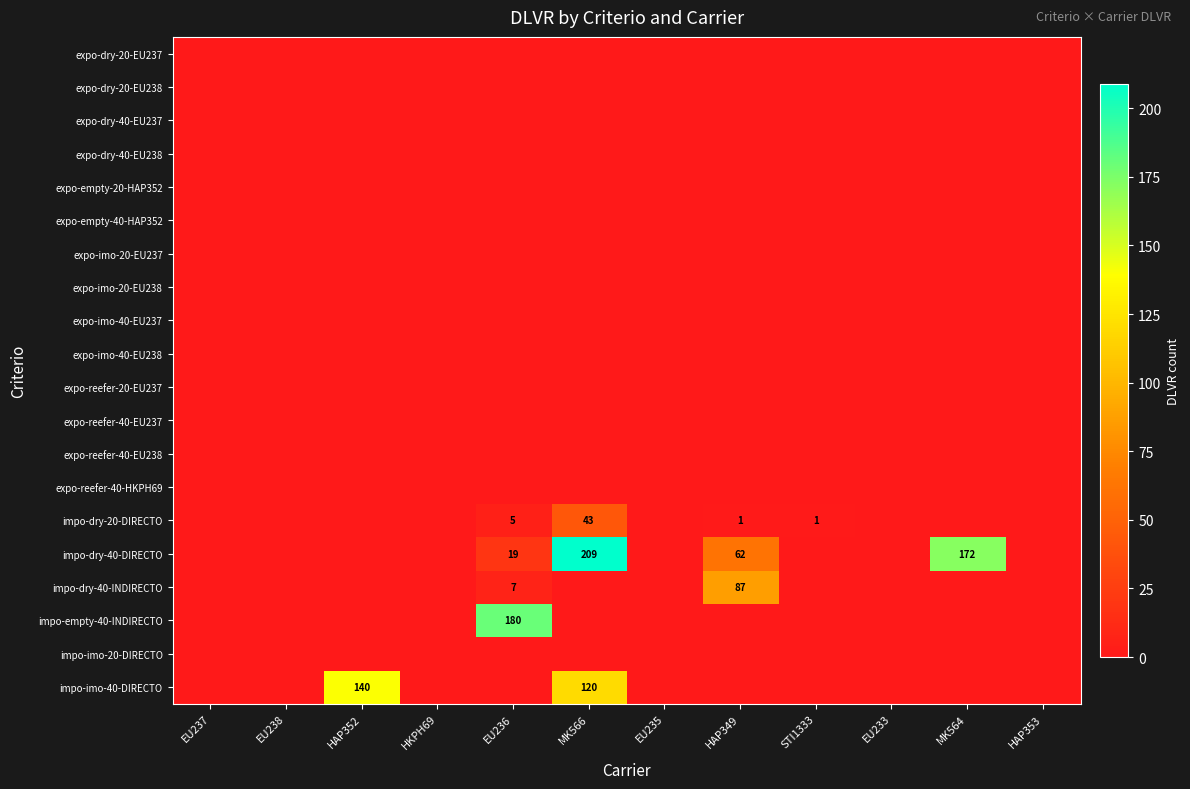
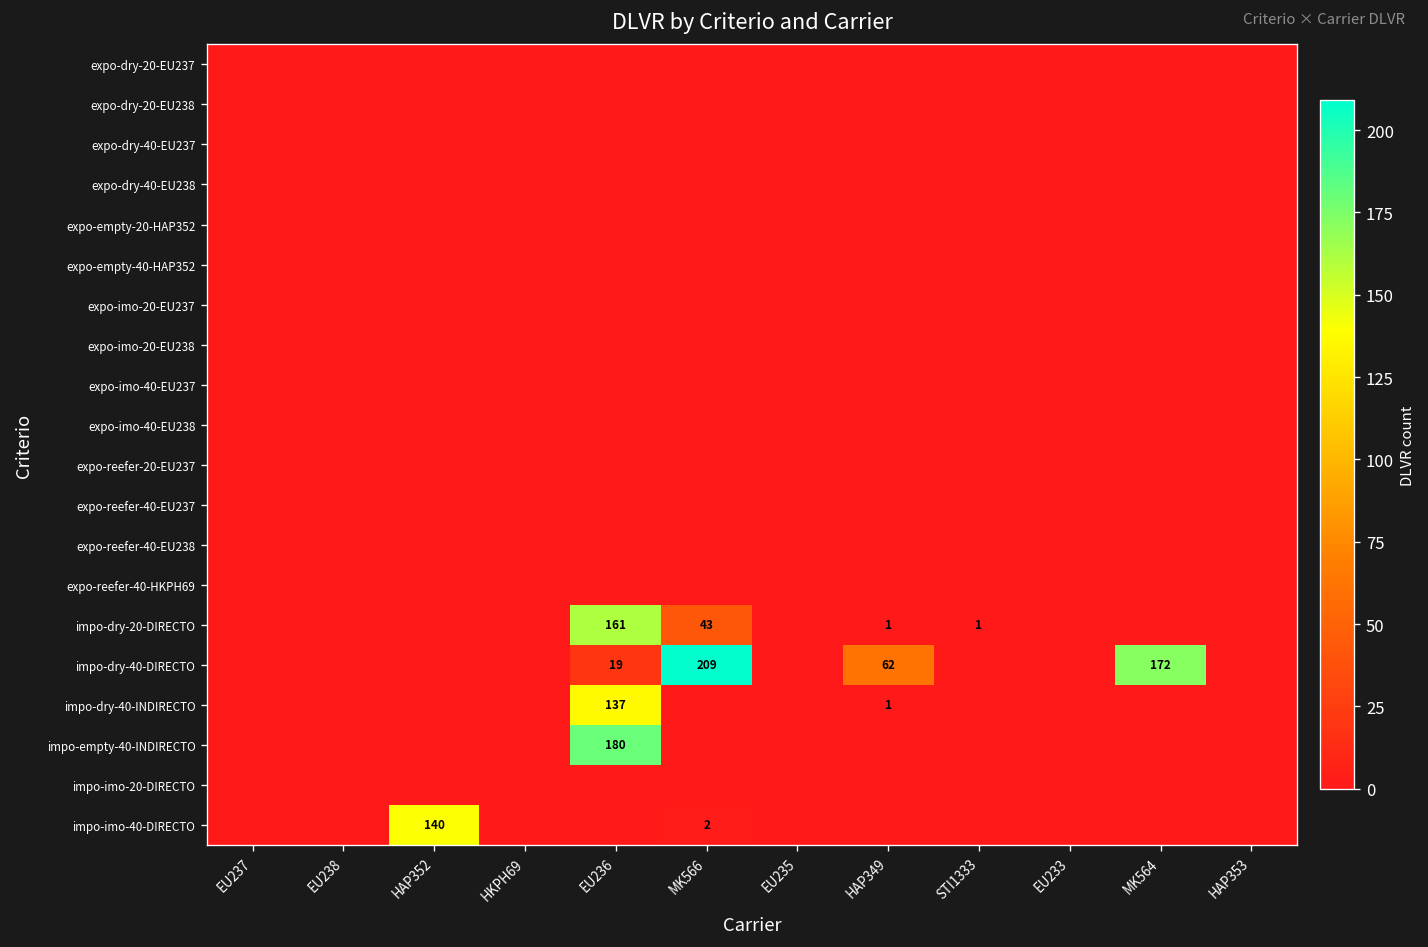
impo-dry-20-DIRECTO, EU236: 5 -> 161
impo-dry-40-INDIRECTO, EU236: 7 -> 137
impo-dry-40-INDIRECTO, HAP349: 87 -> 1
impo-imo-40-DIRECTO, MK566: 120 -> 2
